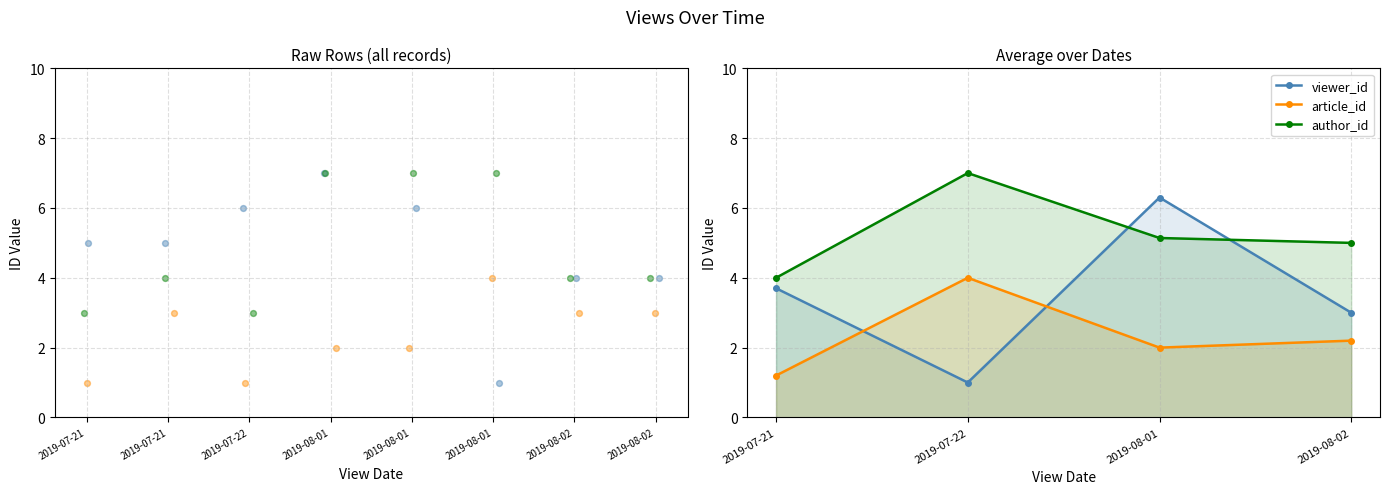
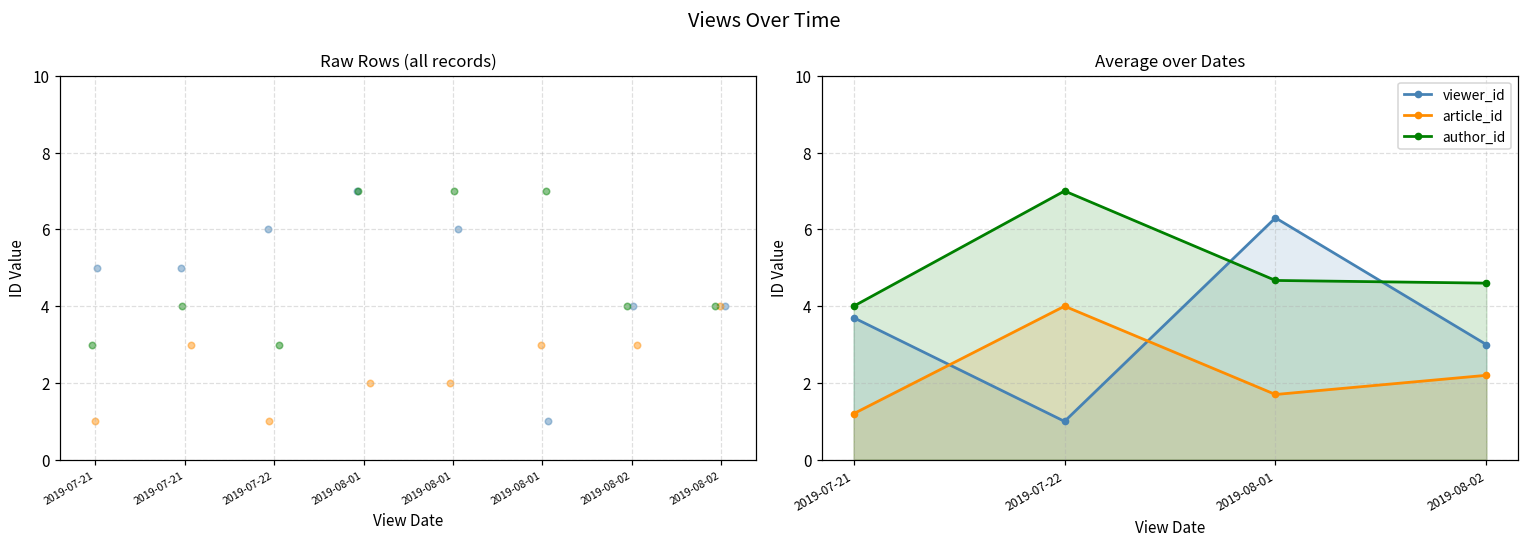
Raw Rows (all records), article_id, 2019-08-01: 4 -> 3
Raw Rows (all records), article_id, 2019-08-02: 3 -> 4
Average over Dates, article_id, 2019-08-01: 2.0 -> 1.7
Average over Dates, author_id, 2019-08-01: 5.1 -> 4.7
Average over Dates, author_id, 2019-08-02: 5.0 -> 4.6
